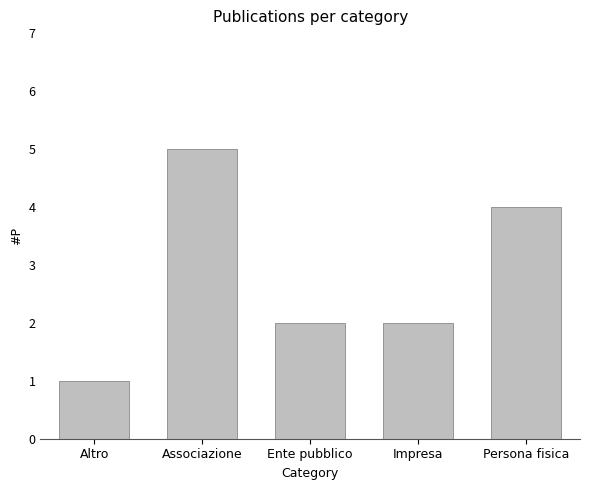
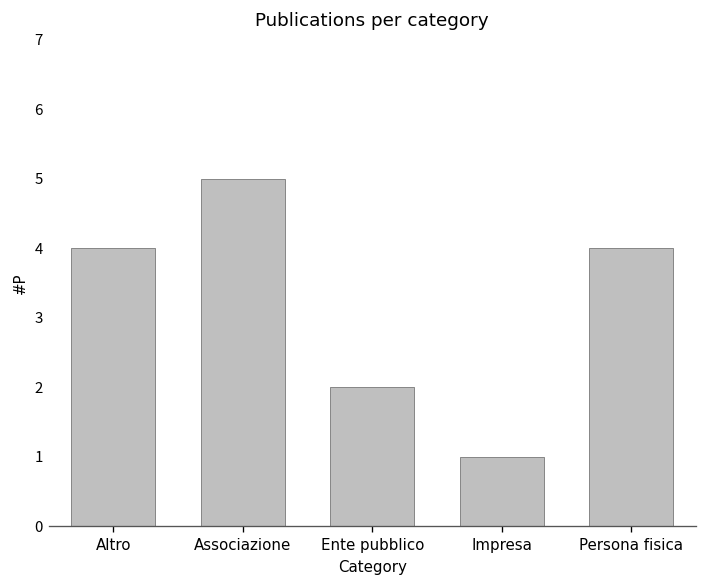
Altro: 1 -> 4
Impresa: 2 -> 1
